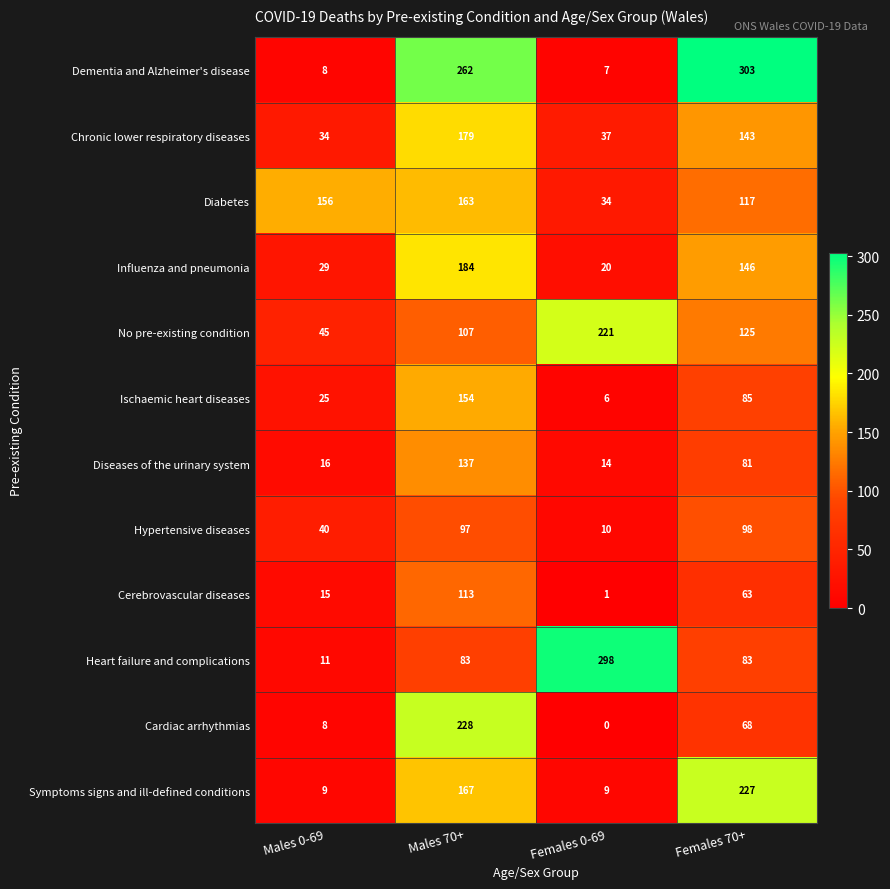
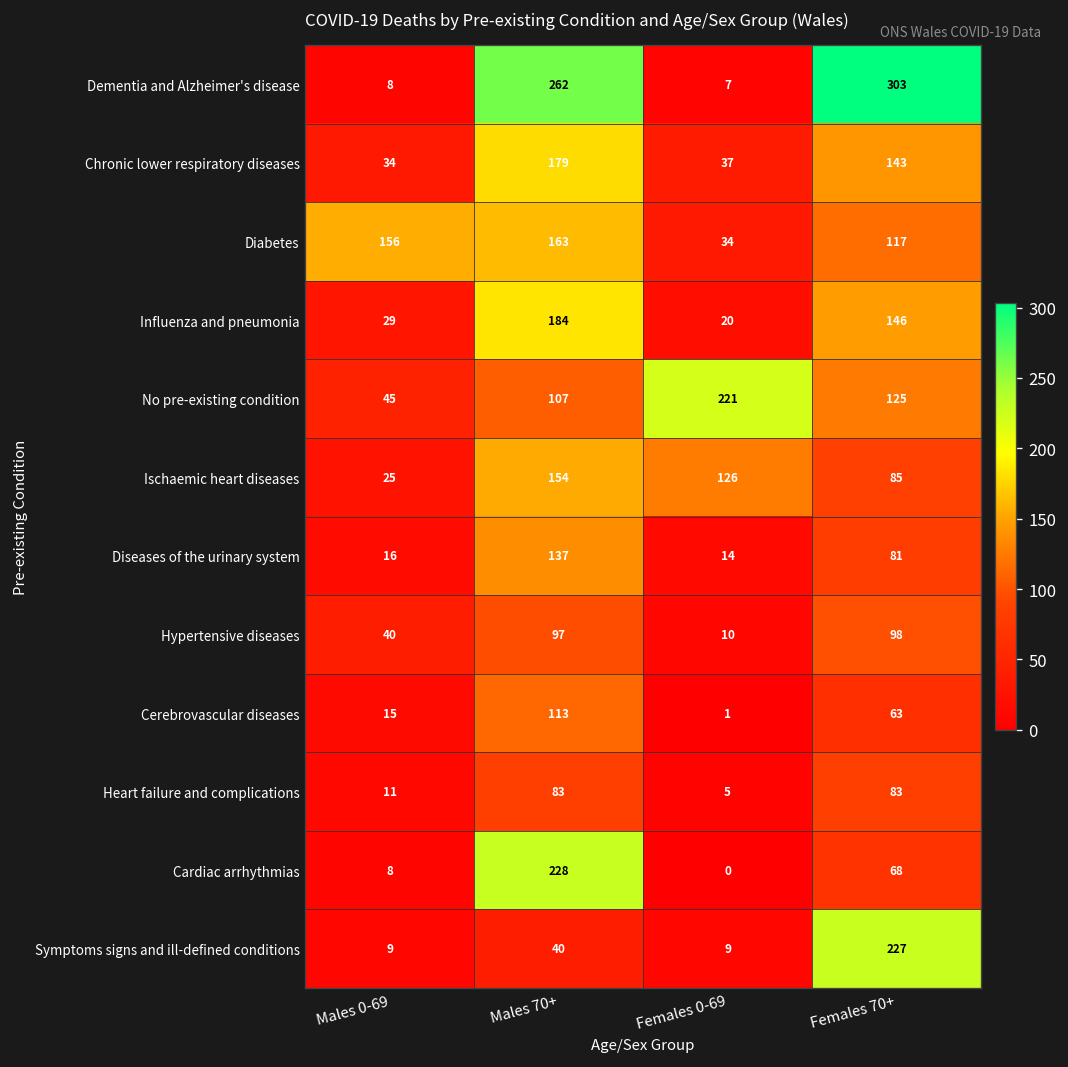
Ischaemic heart diseases, Females 0-69: 6 -> 126
Heart failure and complications, Females 0-69: 298 -> 5
Symptoms signs and ill-defined conditions, Males 70+: 167 -> 40
